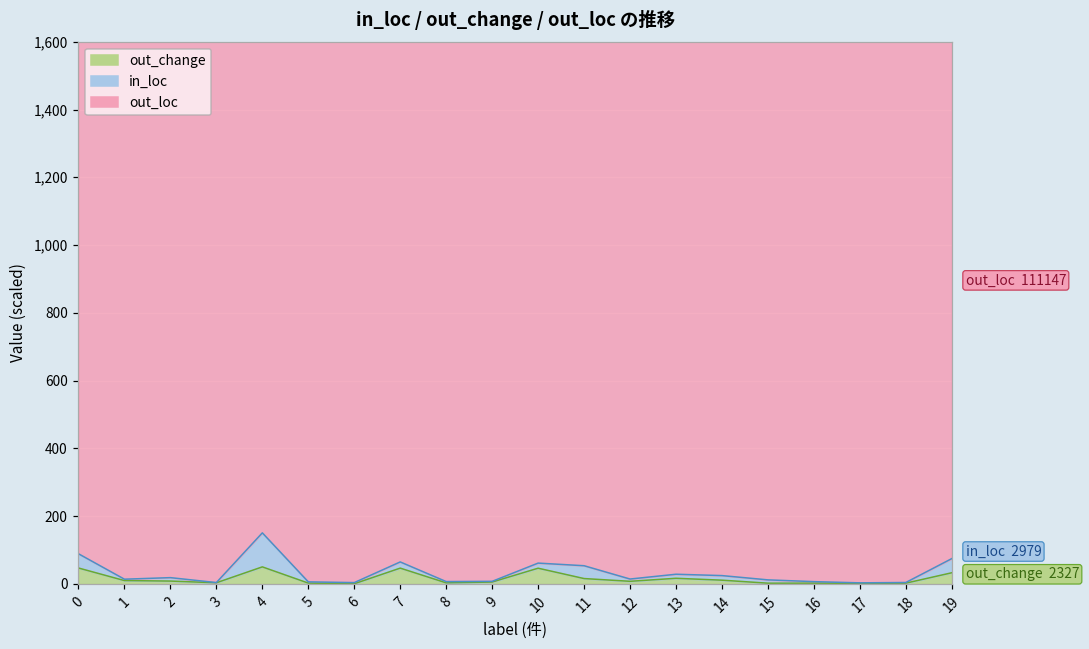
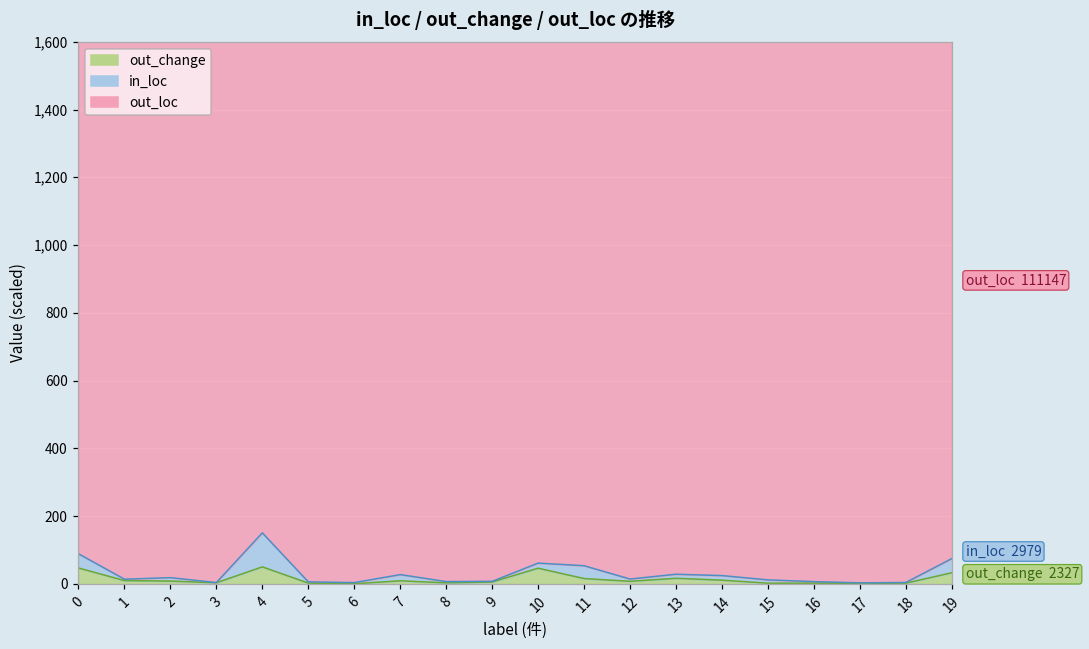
out_change, 7: 50 -> 10
